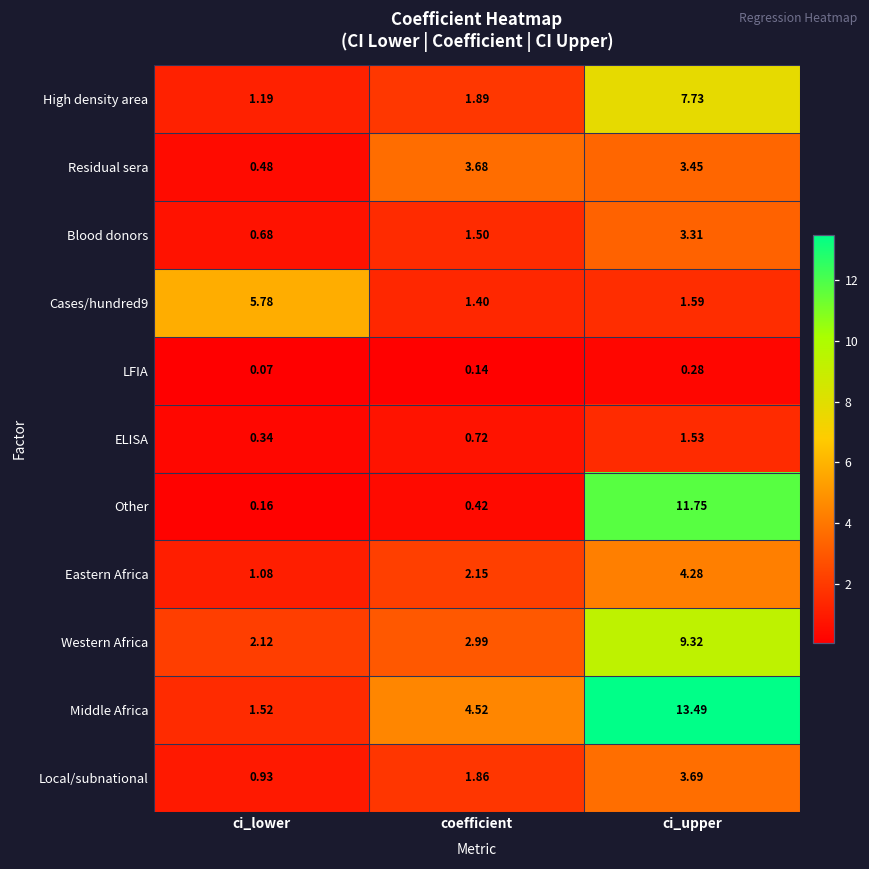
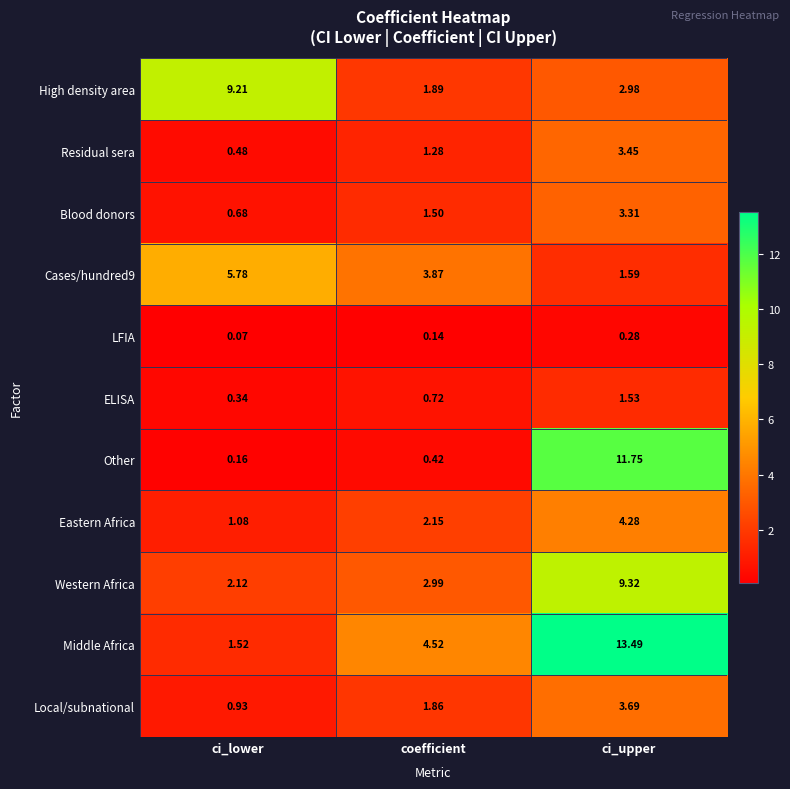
High density area, ci_lower: 1.19 -> 9.21
High density area, ci_upper: 7.73 -> 2.98
Residual sera, coefficient: 3.68 -> 1.28
Cases/hundred9, coefficient: 1.40 -> 3.87
